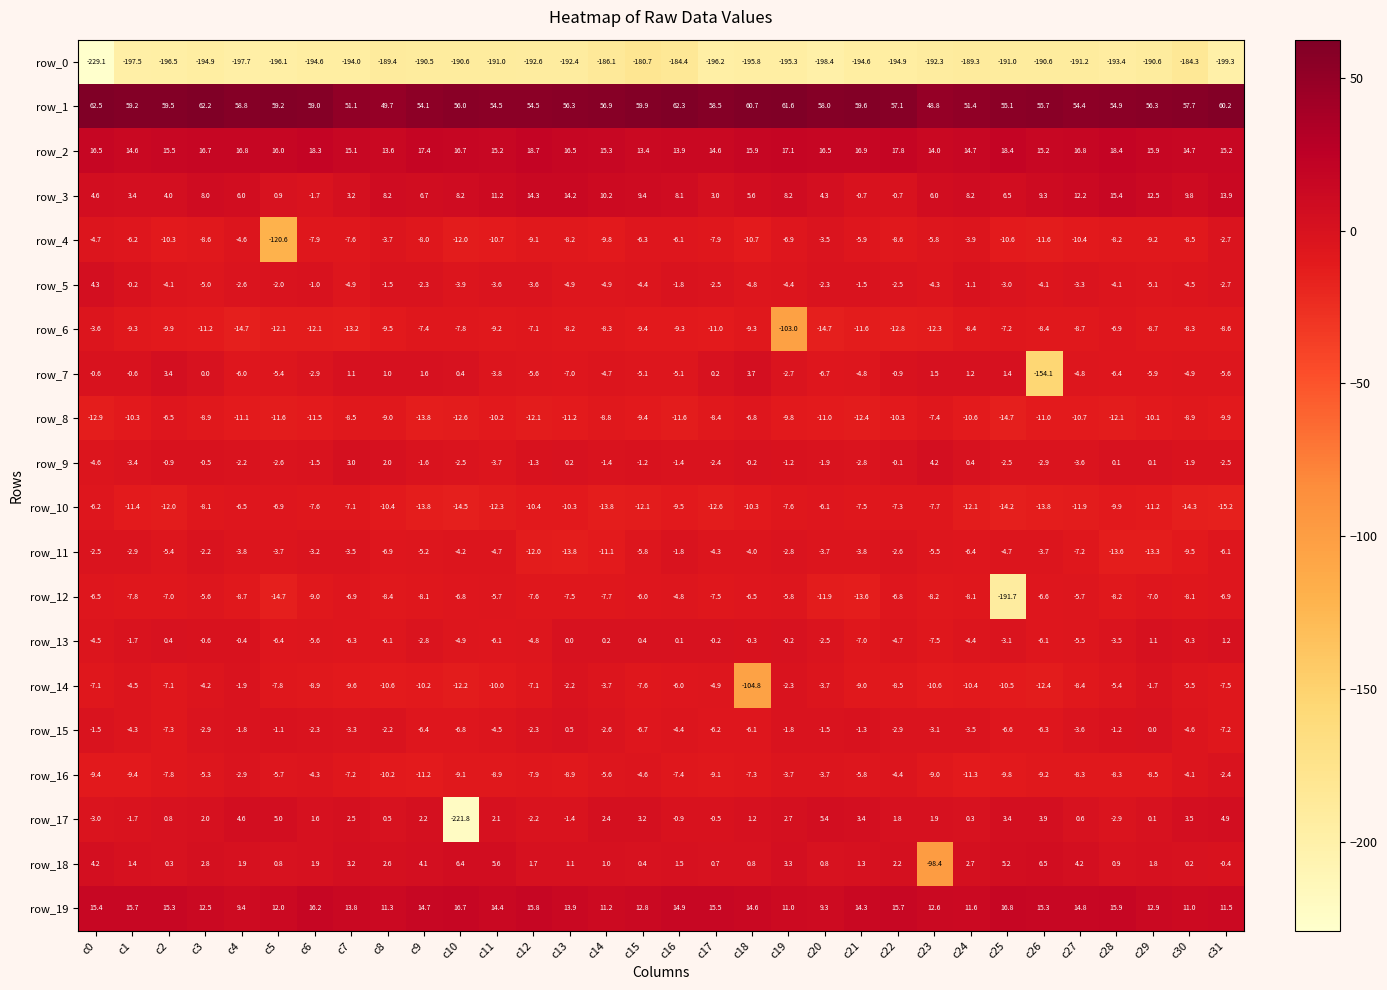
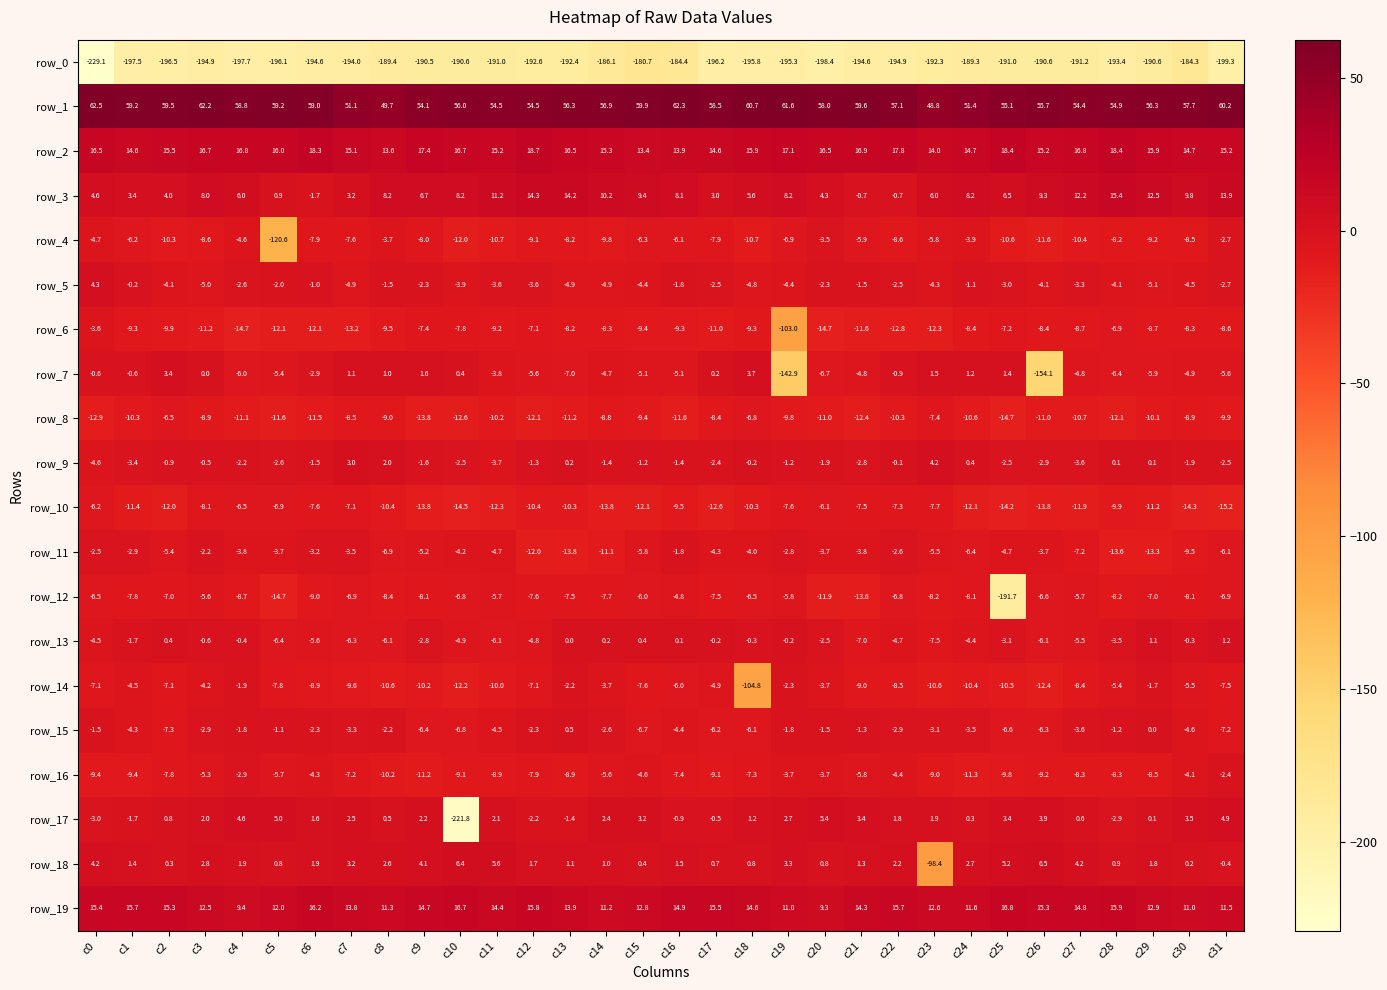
row_7, c19: -2.7 -> -142.9
